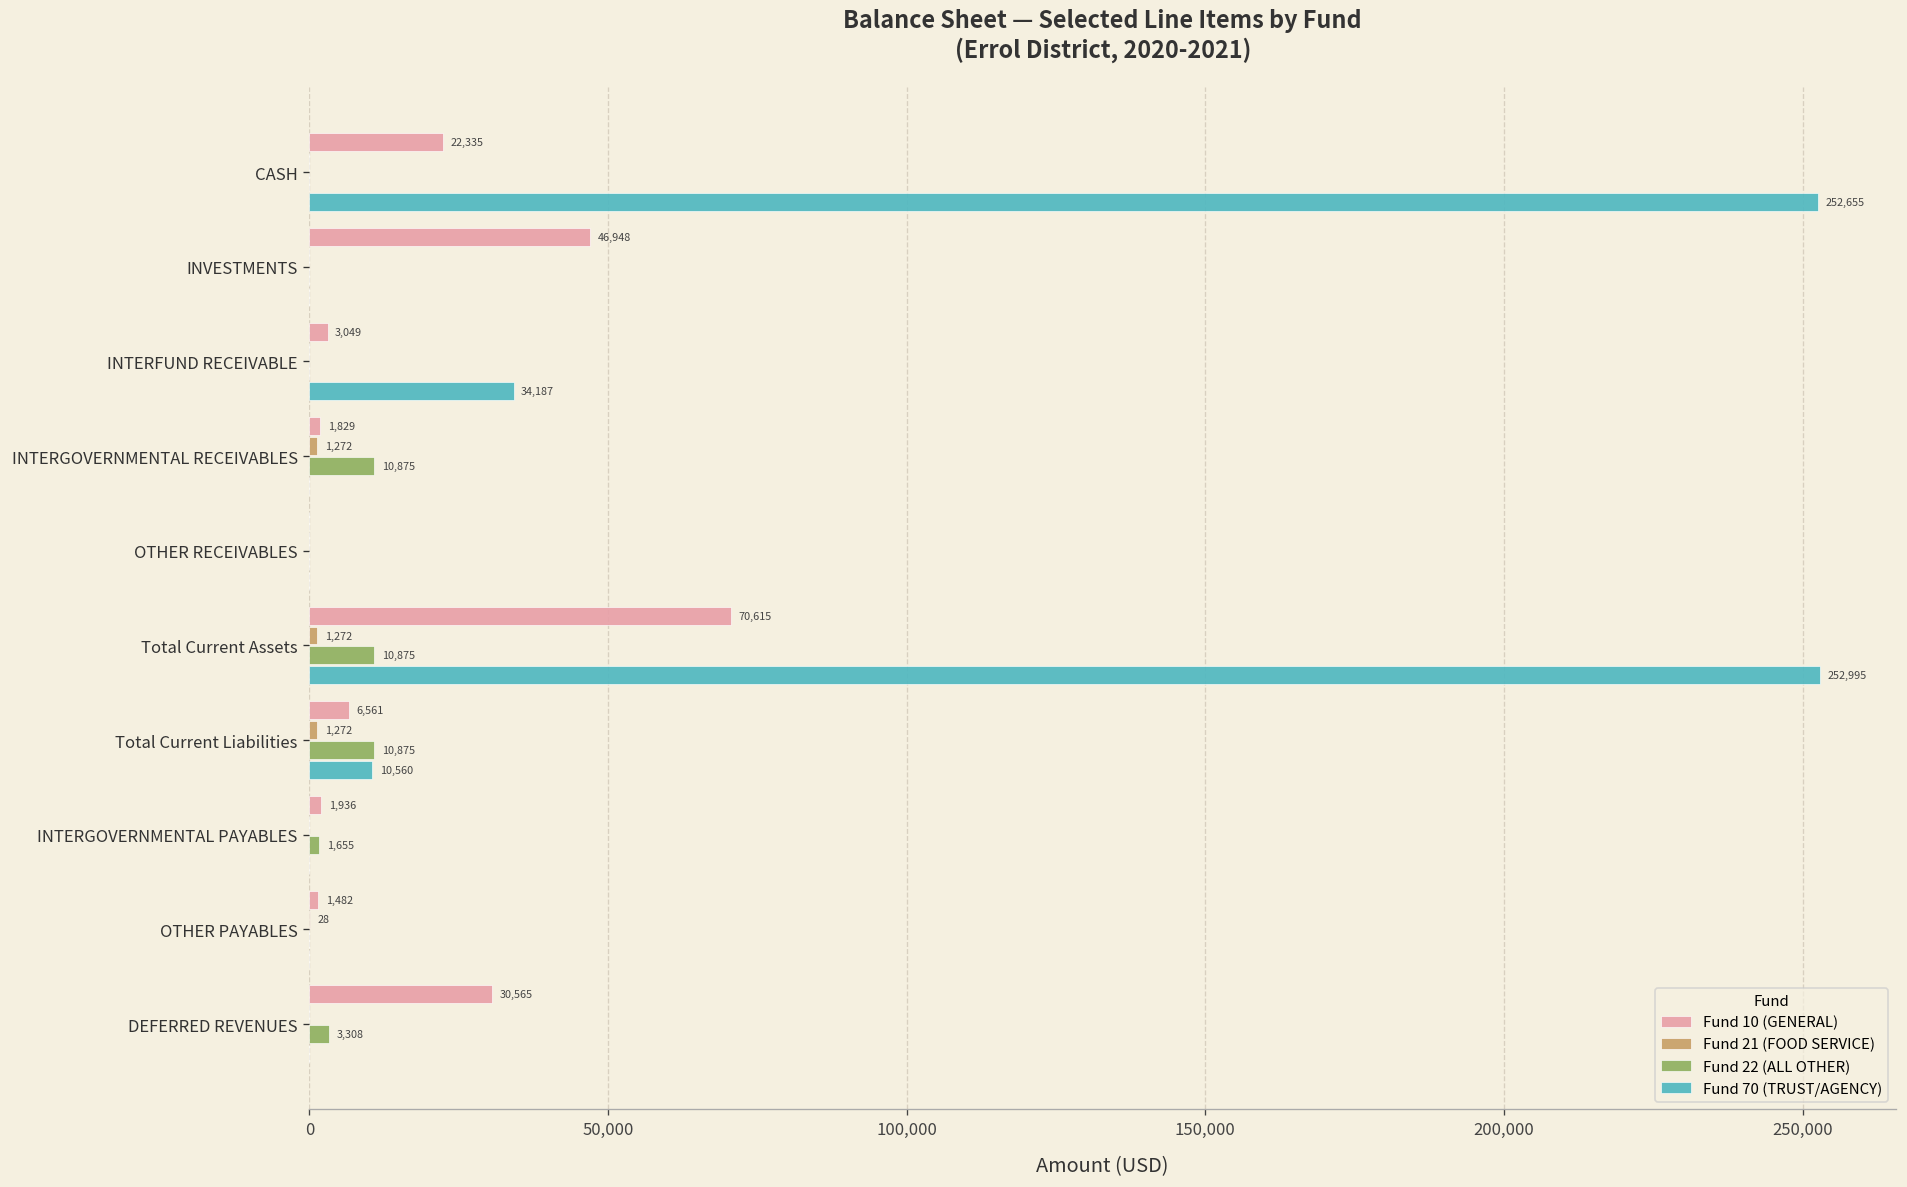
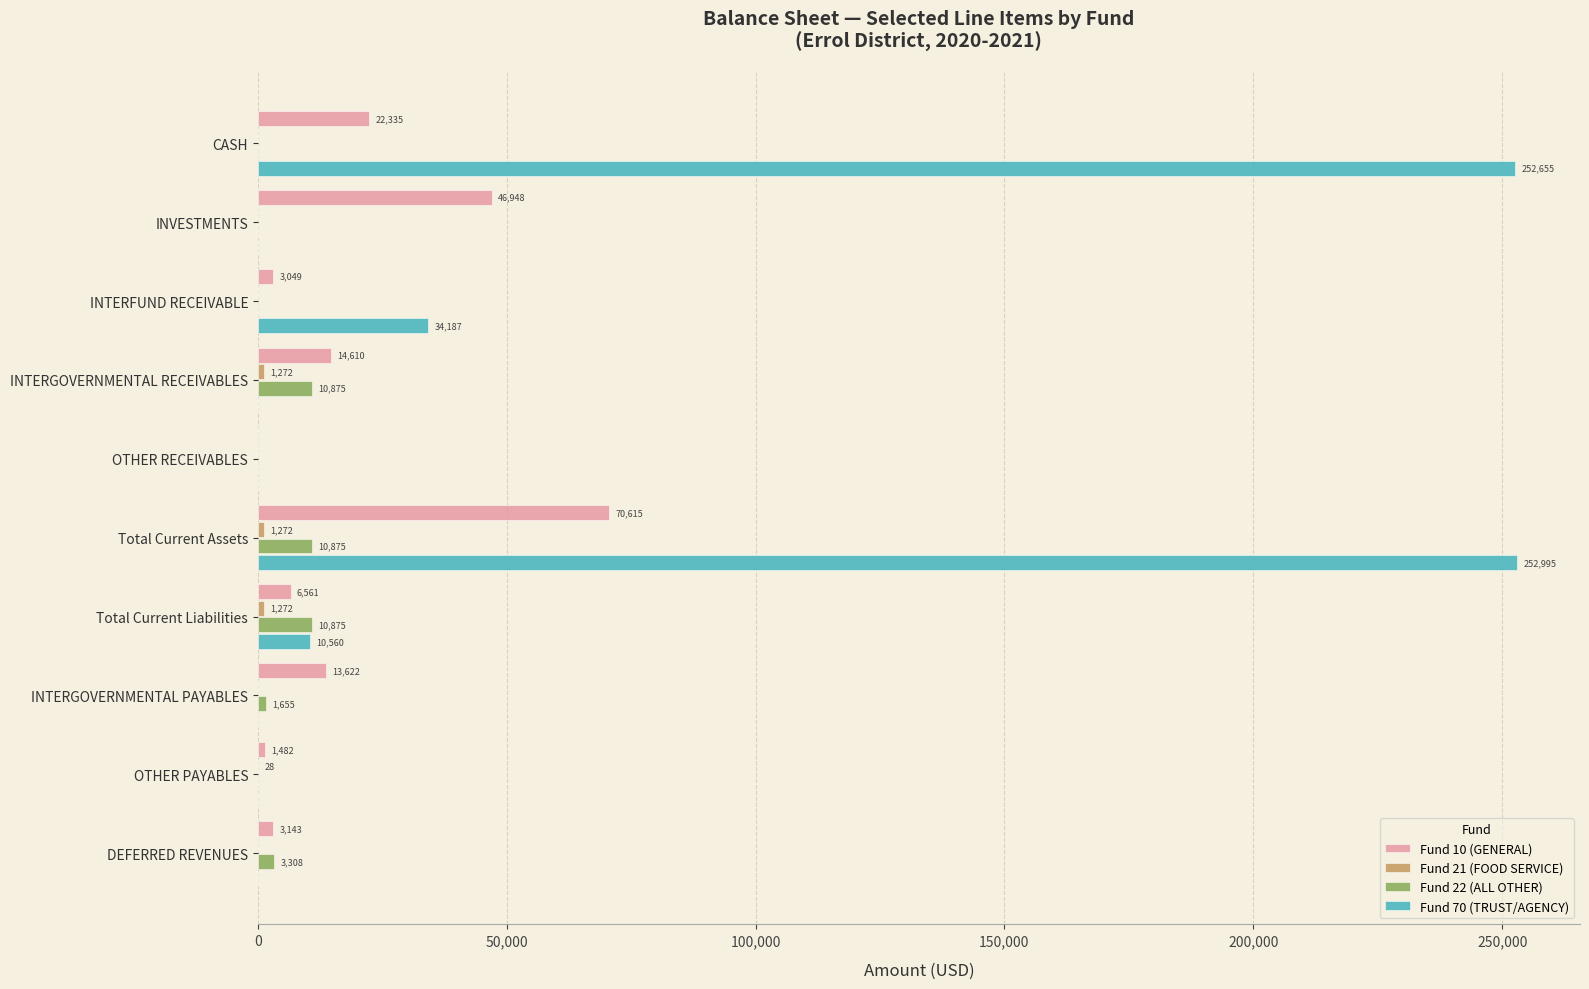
Fund 10 (GENERAL), INTERGOVERNMENTAL RECEIVABLES: 1,829 -> 14,610
Fund 10 (GENERAL), INTERGOVERNMENTAL PAYABLES: 1,936 -> 13,622
Fund 10 (GENERAL), DEFERRED REVENUES: 30,565 -> 3,143
